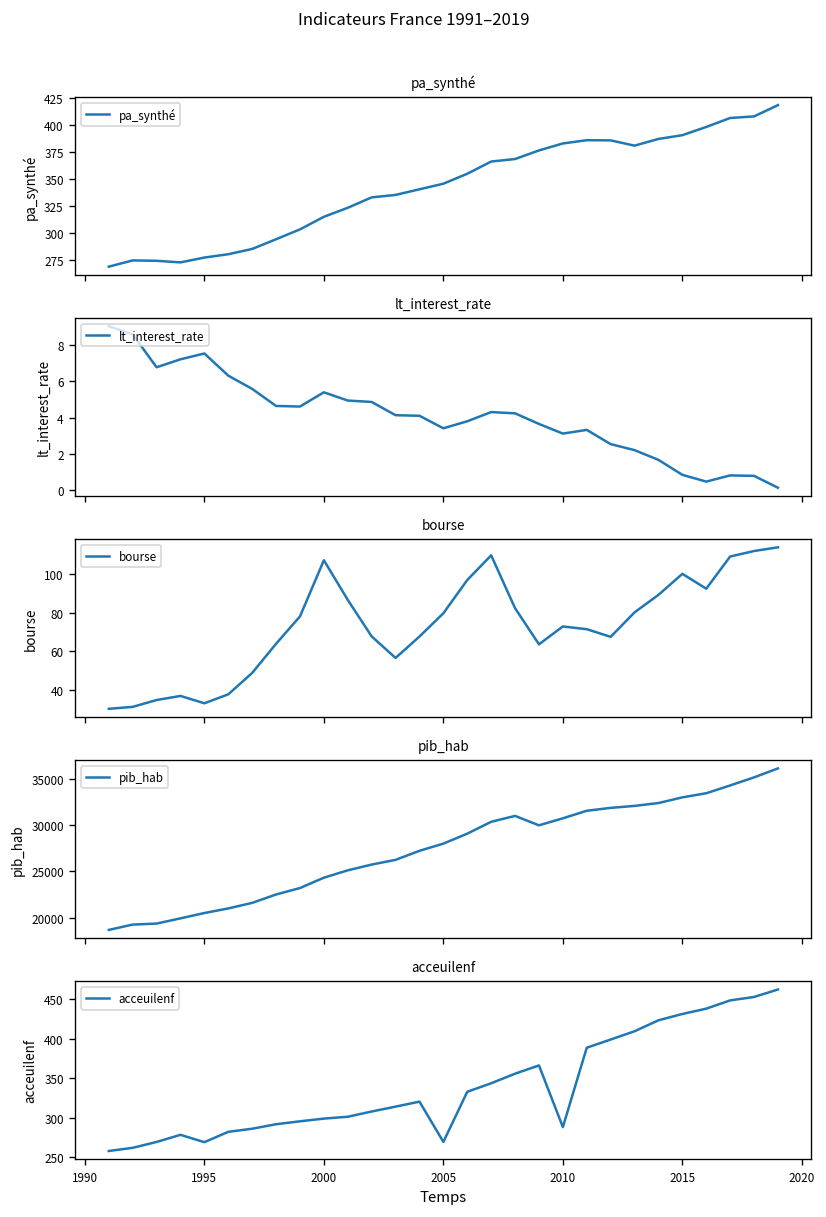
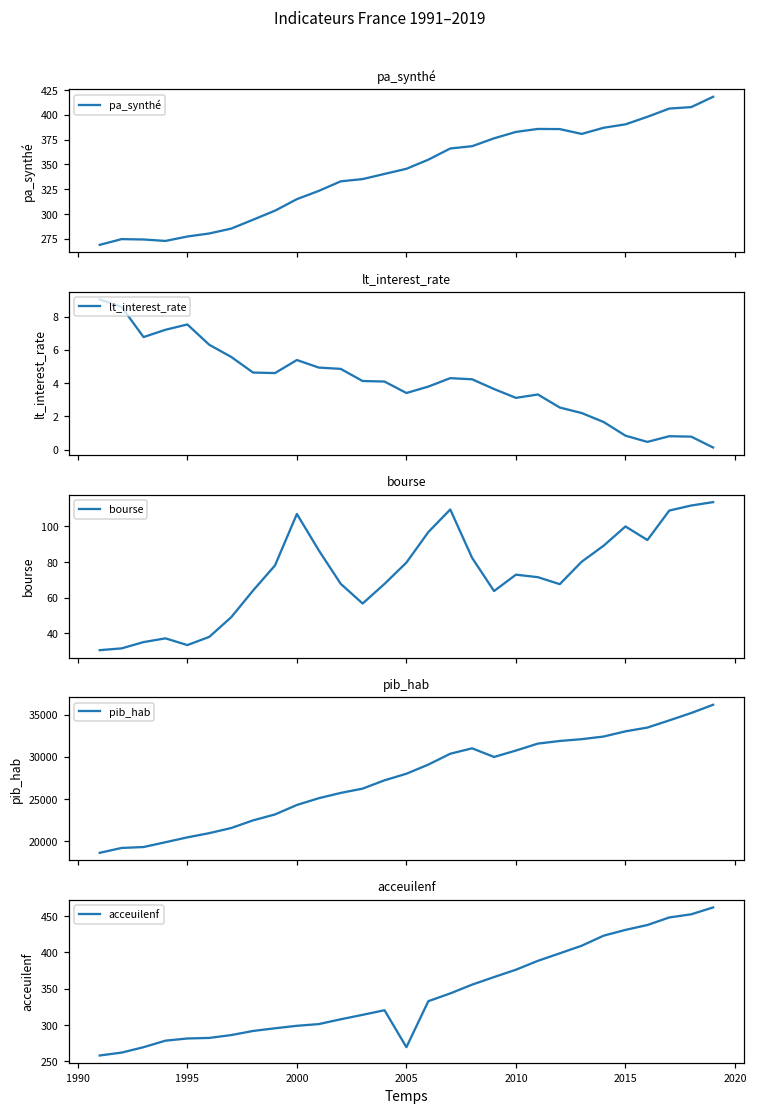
acceuilenf, 1995: 270 -> 280
acceuilenf, 2010: 290 -> 380
